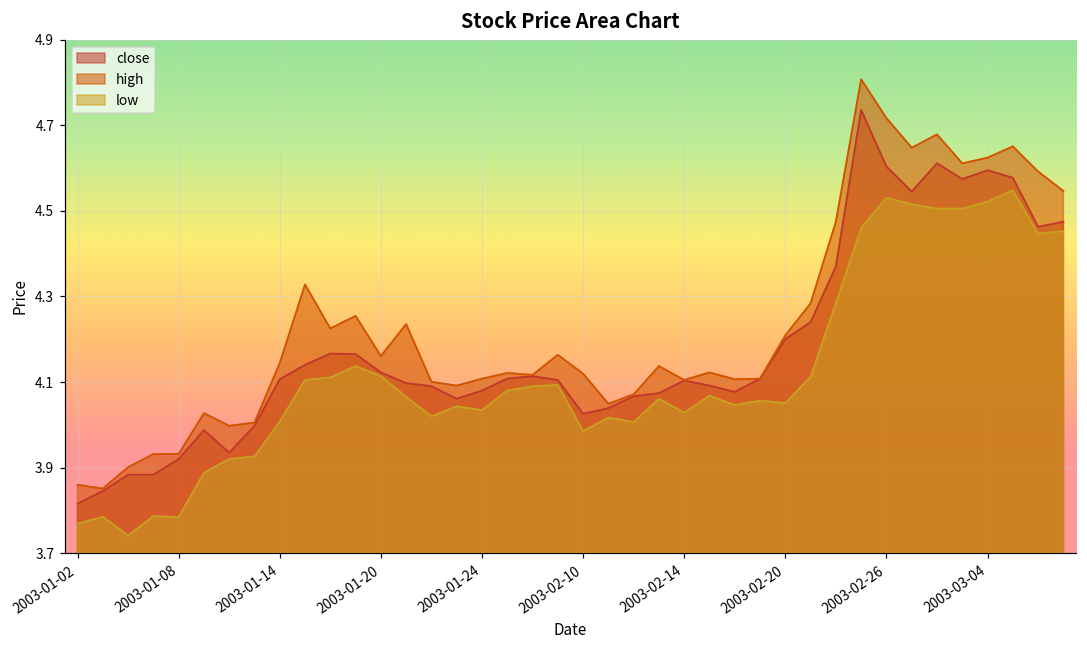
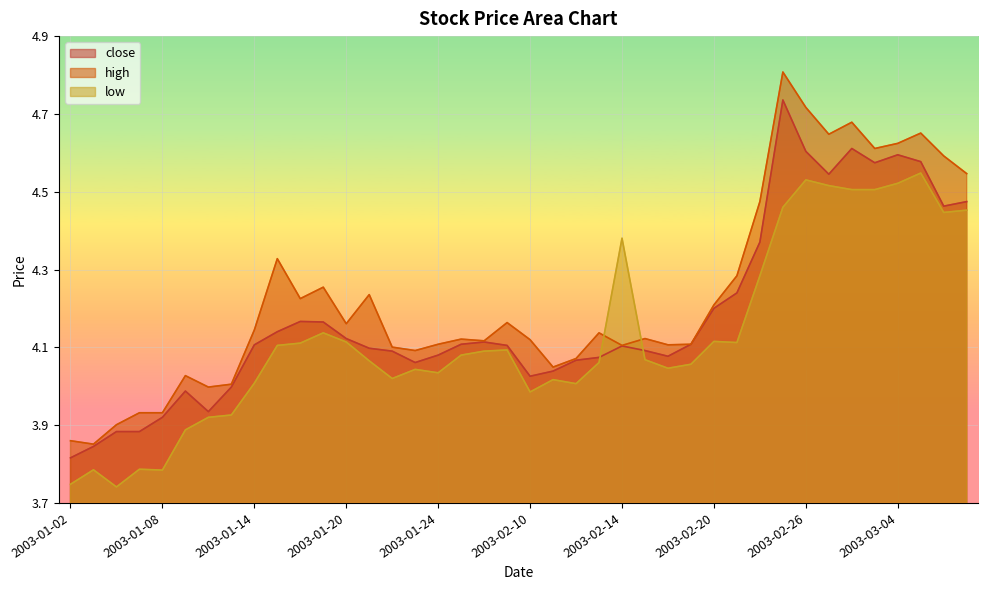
low, 2003-01-02: 3.77 -> 3.75
low, 2003-02-14: 4.03 -> 4.38
low, 2003-02-20: 4.05 -> 4.12
